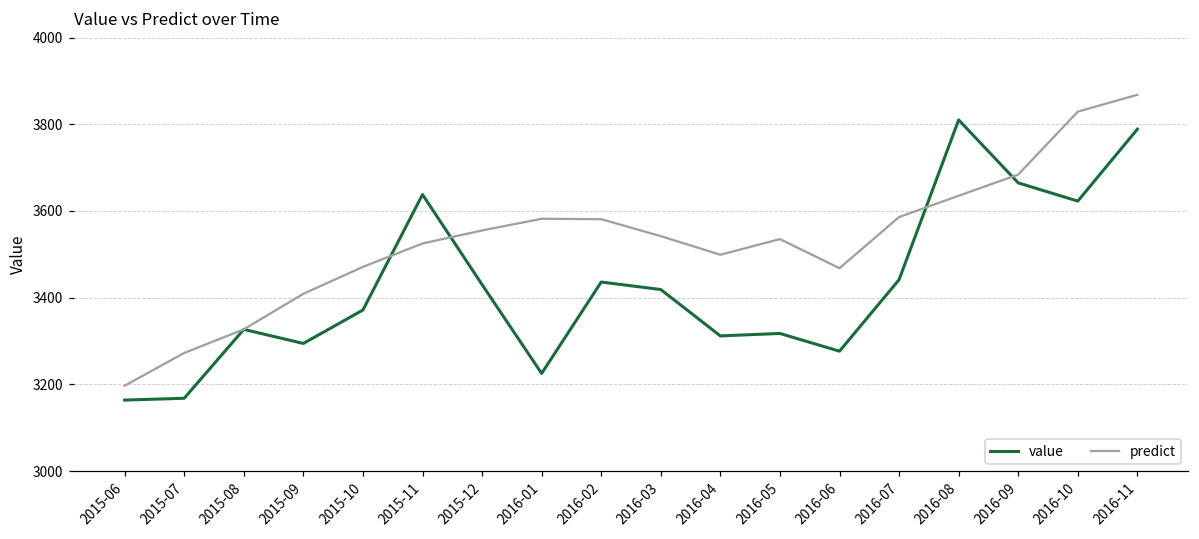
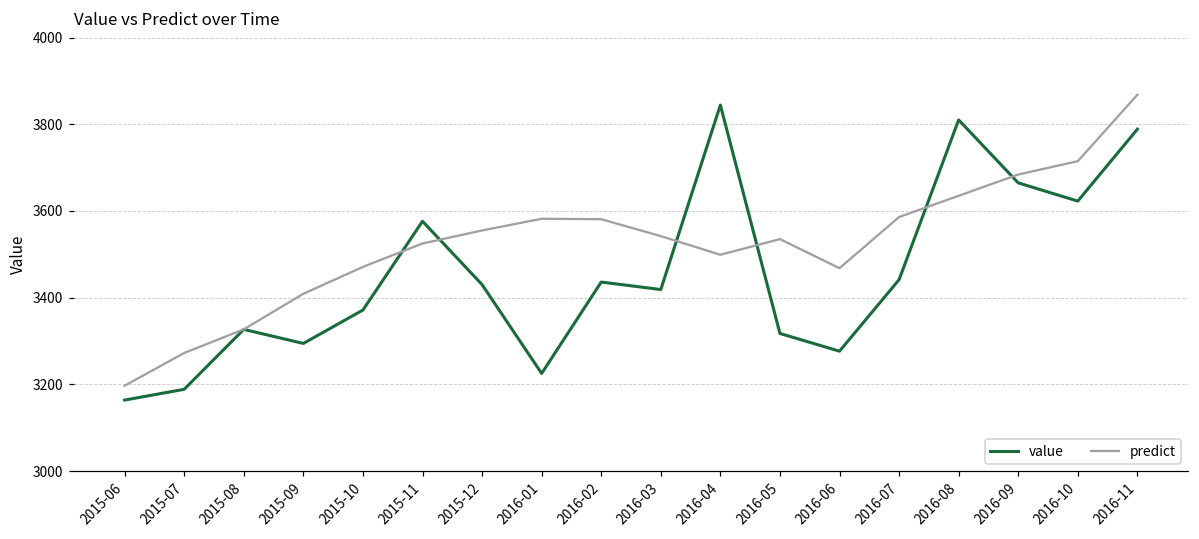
value, 2015-07: 3170 -> 3190
value, 2015-11: 3640 -> 3580
value, 2016-04: 3310 -> 3840
predict, 2016-10: 3830 -> 3710
